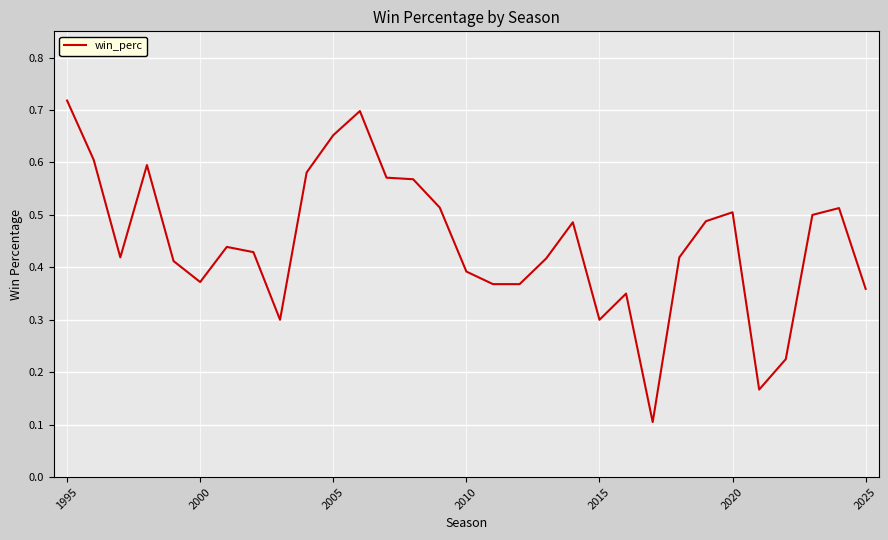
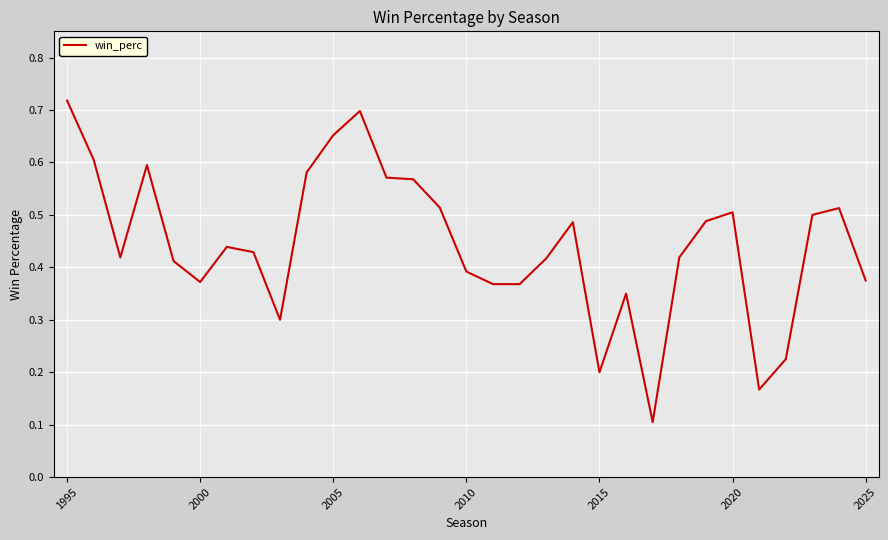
2015: 0.3 -> 0.2
2025: 0.36 -> 0.38
